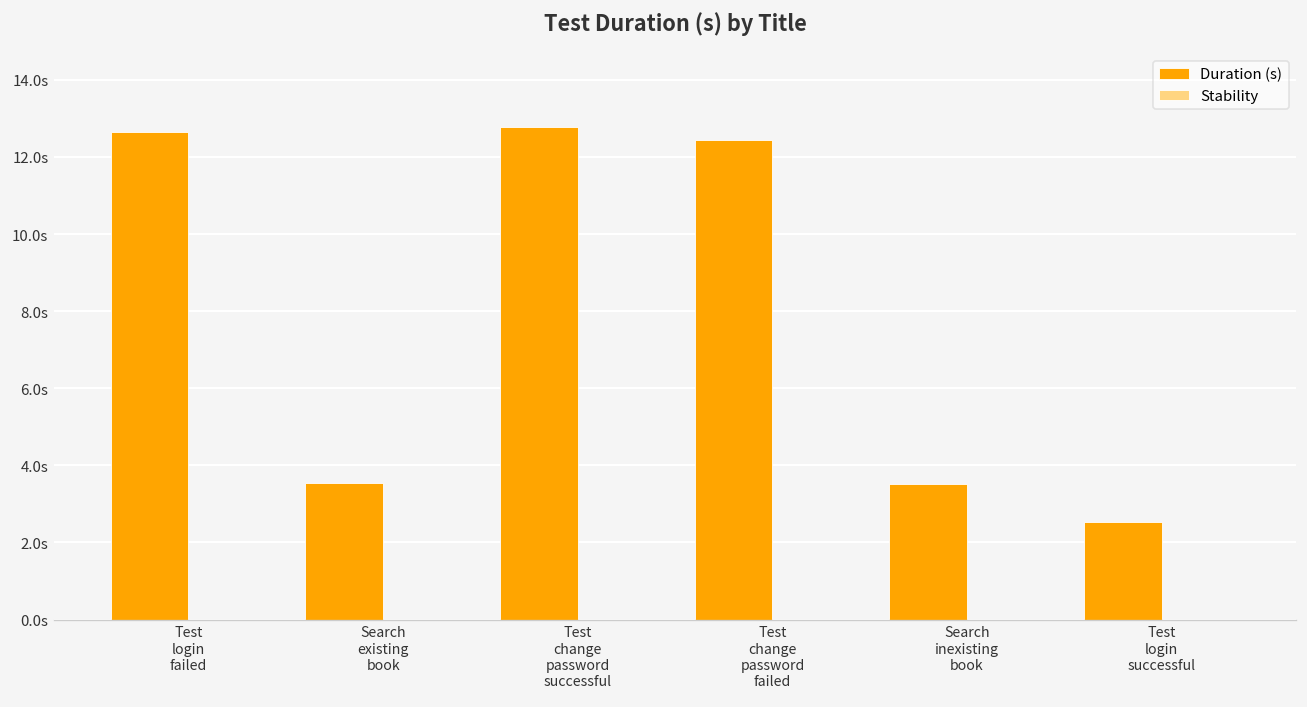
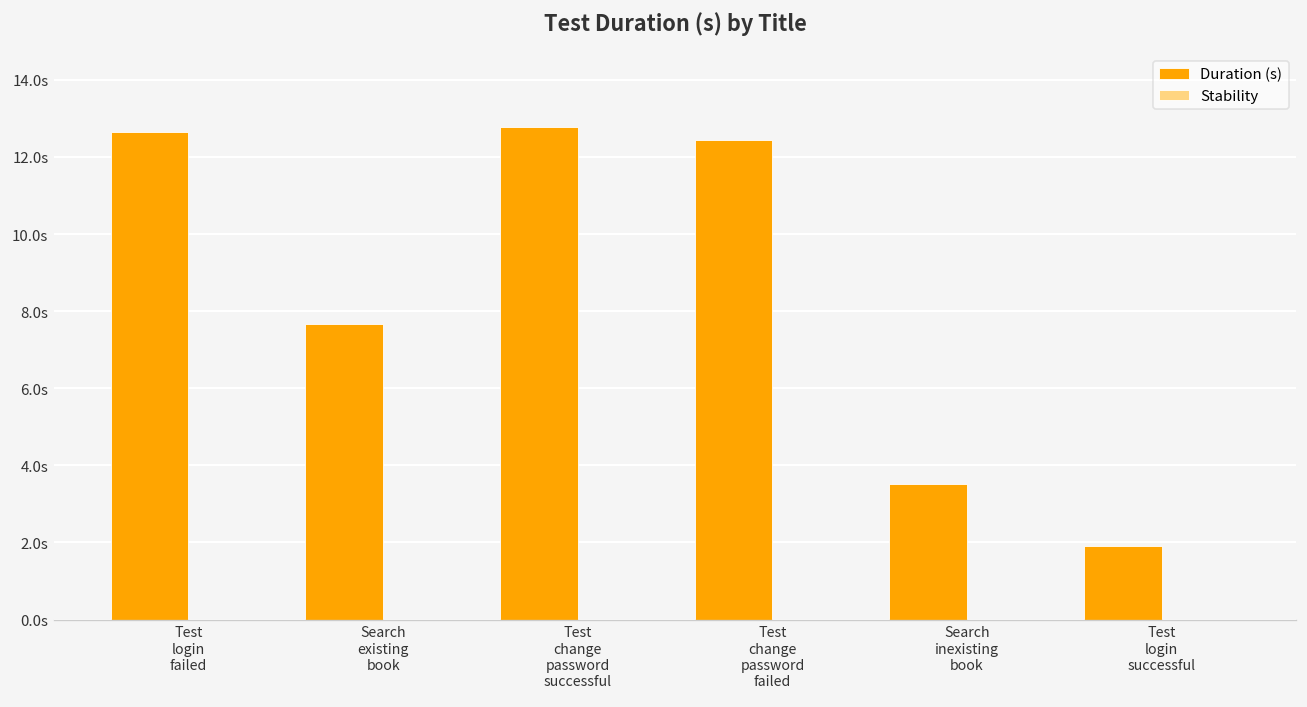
Duration (s), Search existing book: 3.5s -> 7.7s
Duration (s), Test login successful: 2.5s -> 1.9s
